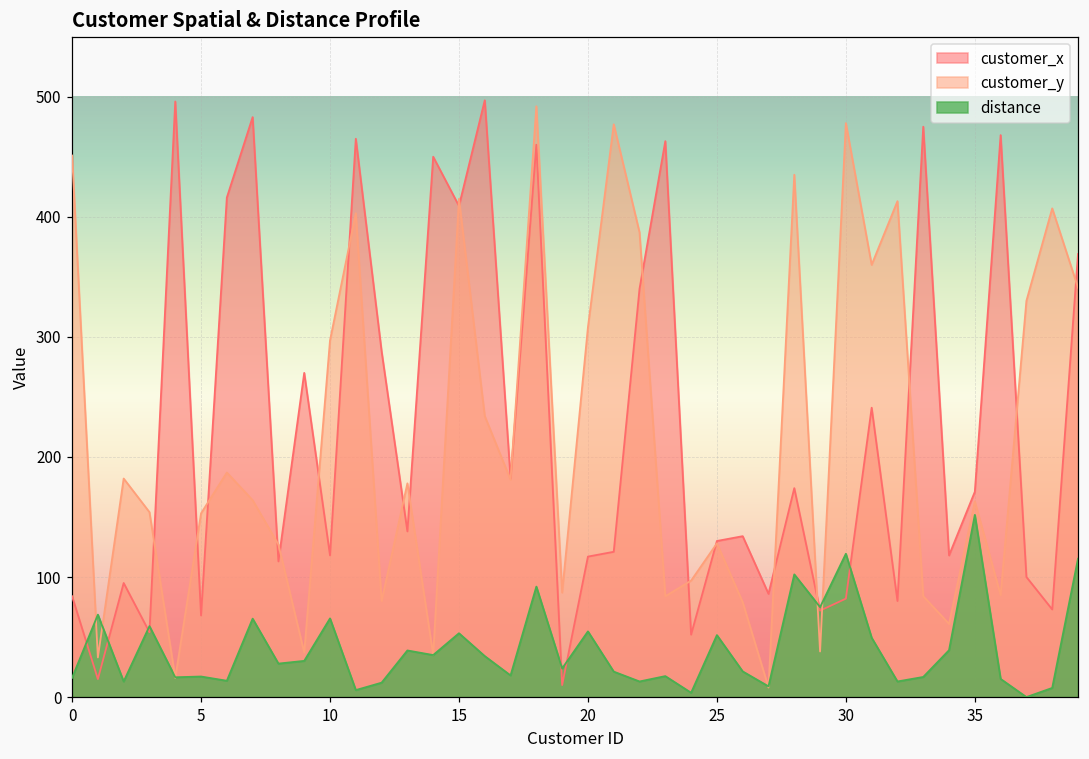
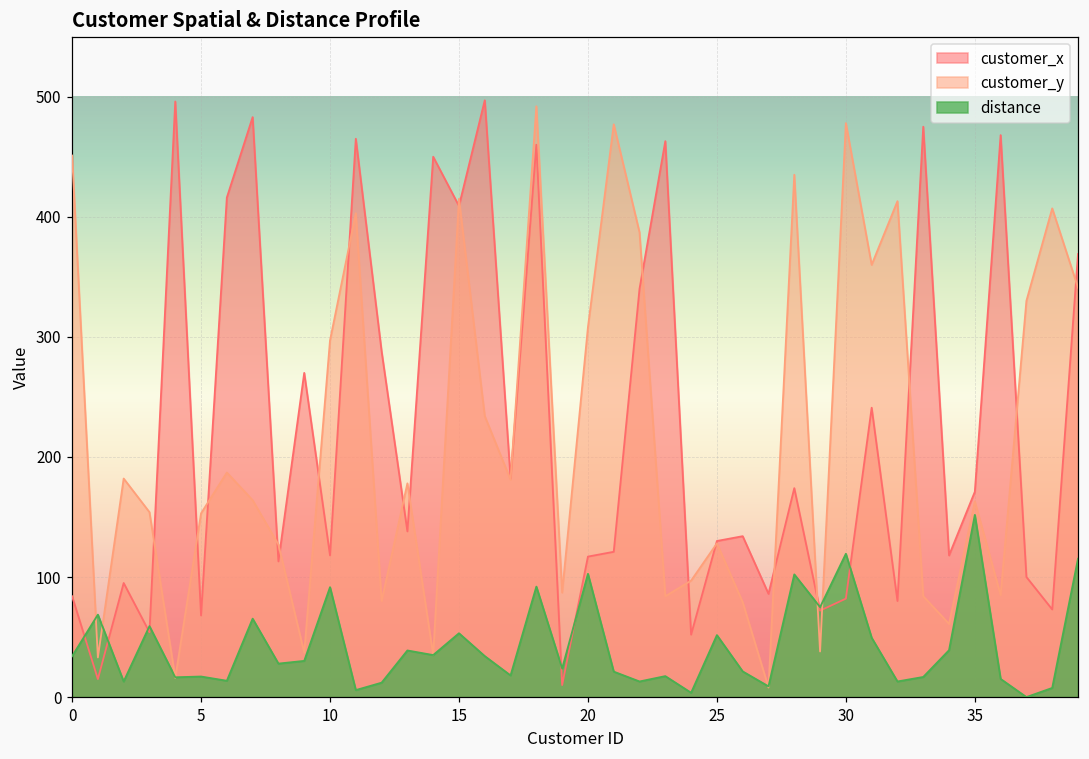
distance, 0: 16 -> 34
distance, 10: 66 -> 92
distance, 20: 55 -> 103
